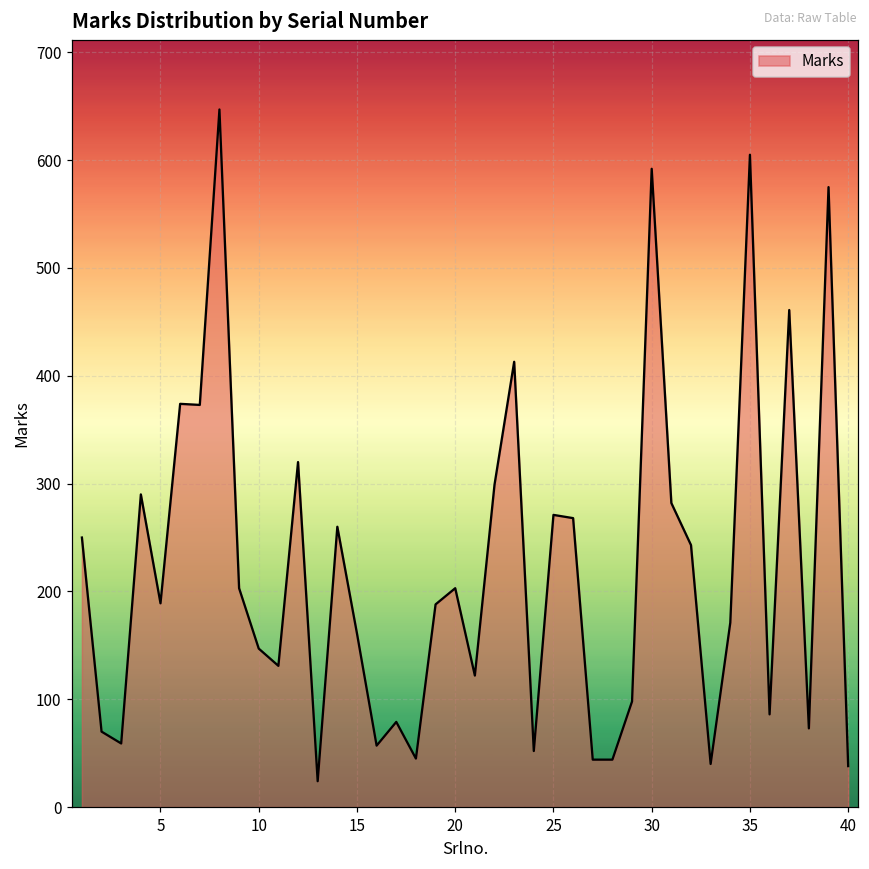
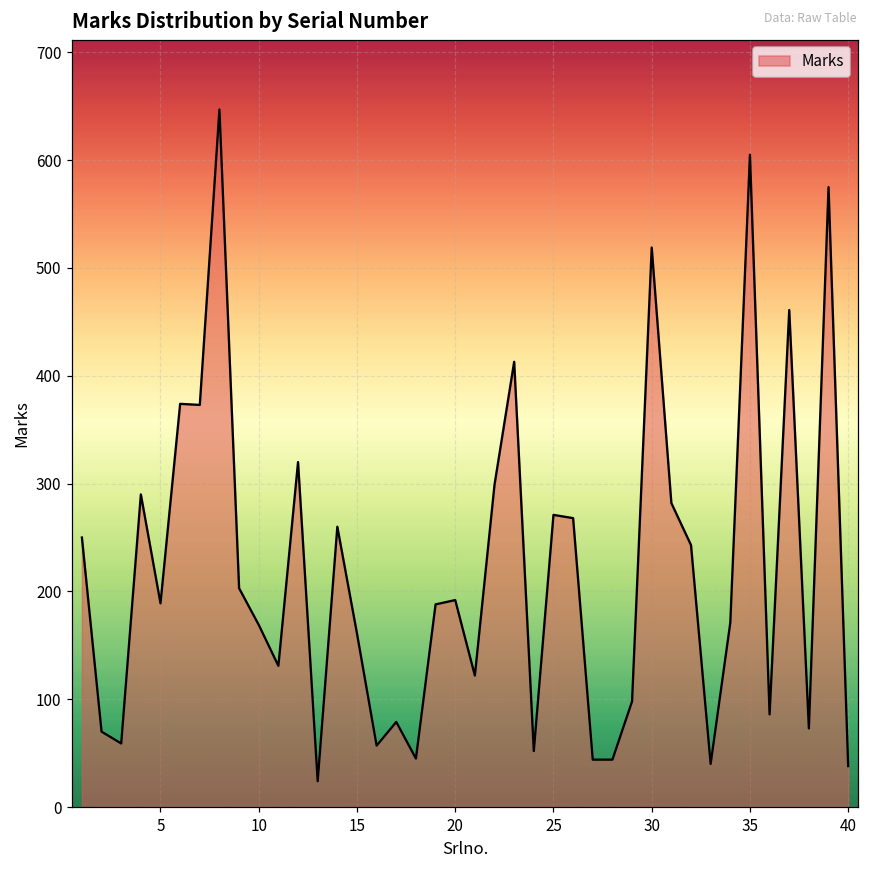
10: 150 -> 170
20: 200 -> 190
30: 590 -> 520
